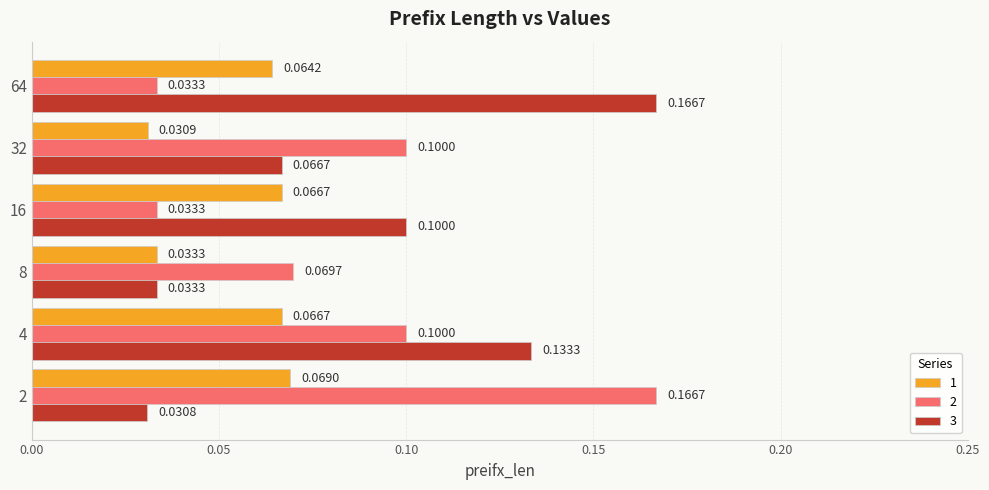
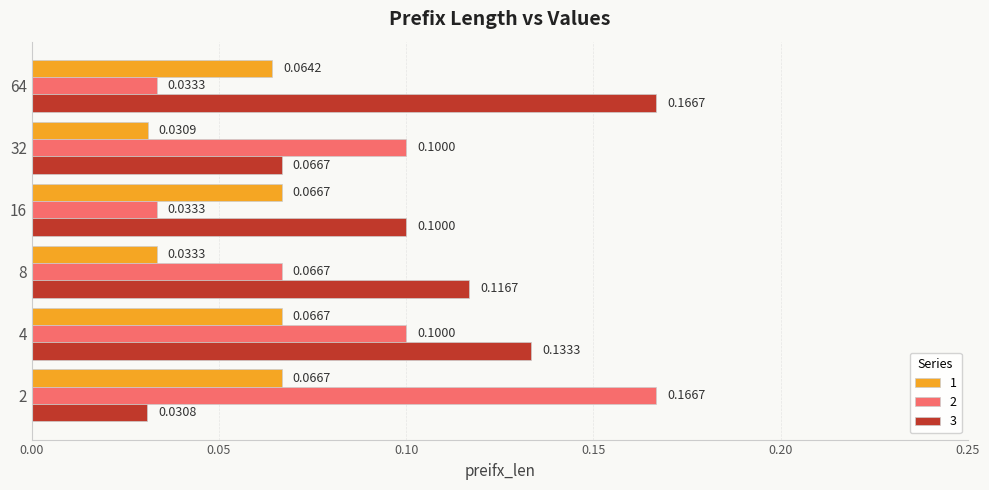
2, 8: 0.0697 -> 0.0667
3, 8: 0.0333 -> 0.1167
1, 2: 0.0690 -> 0.0667
